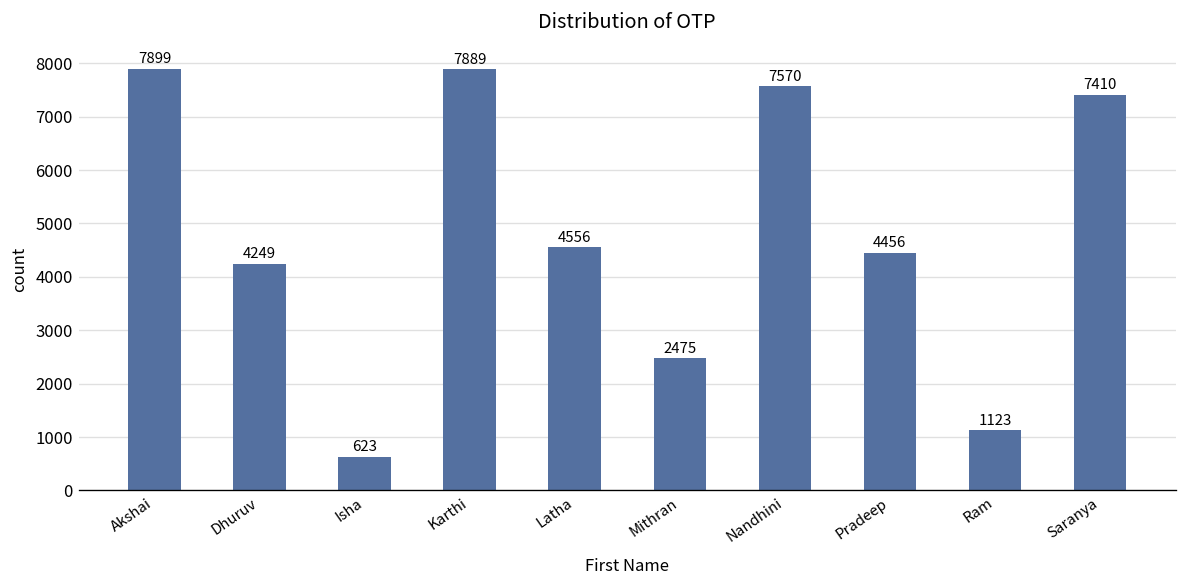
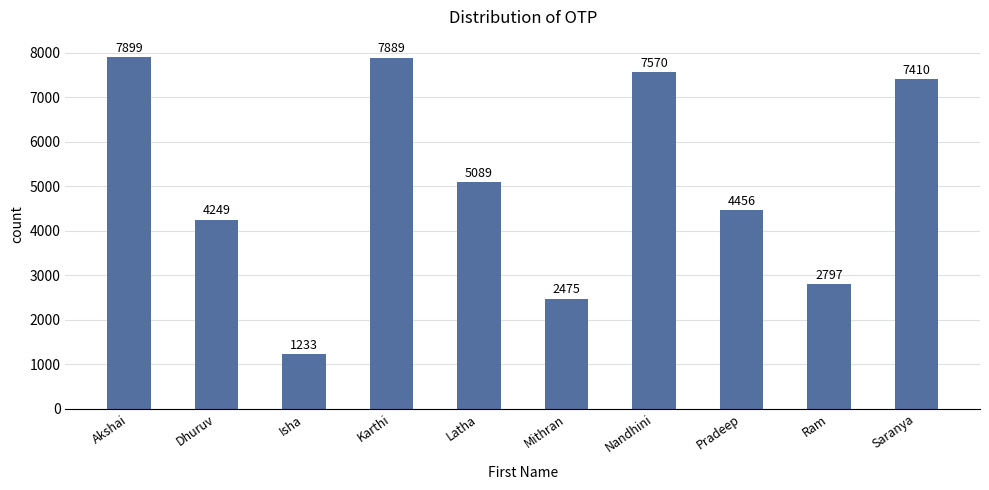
Isha: 623 -> 1233
Latha: 4556 -> 5089
Ram: 1123 -> 2797
